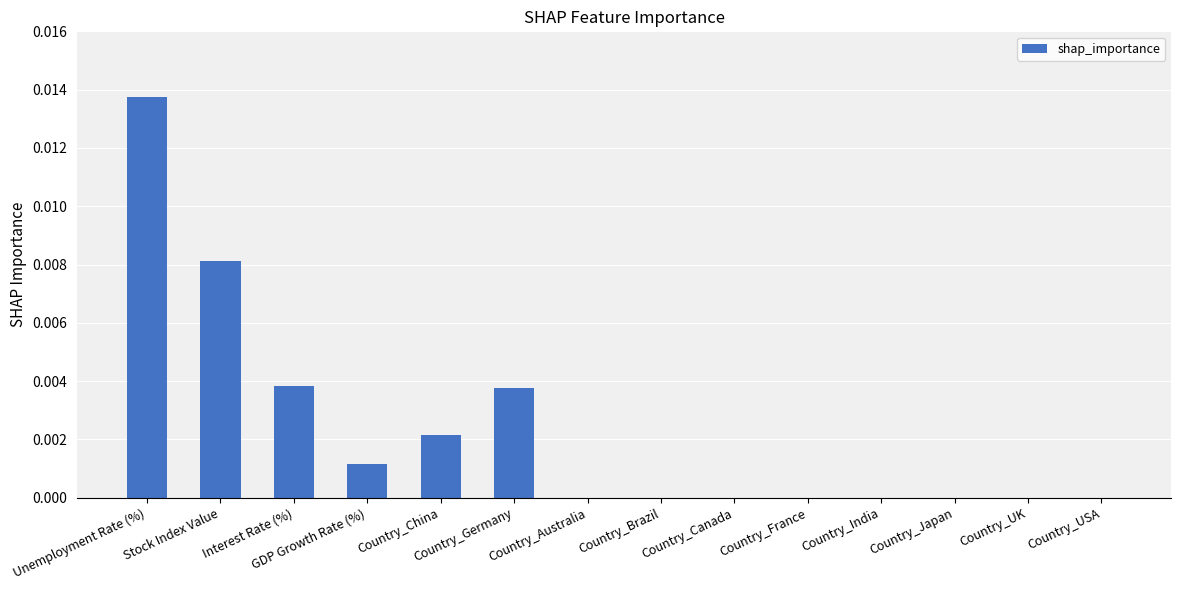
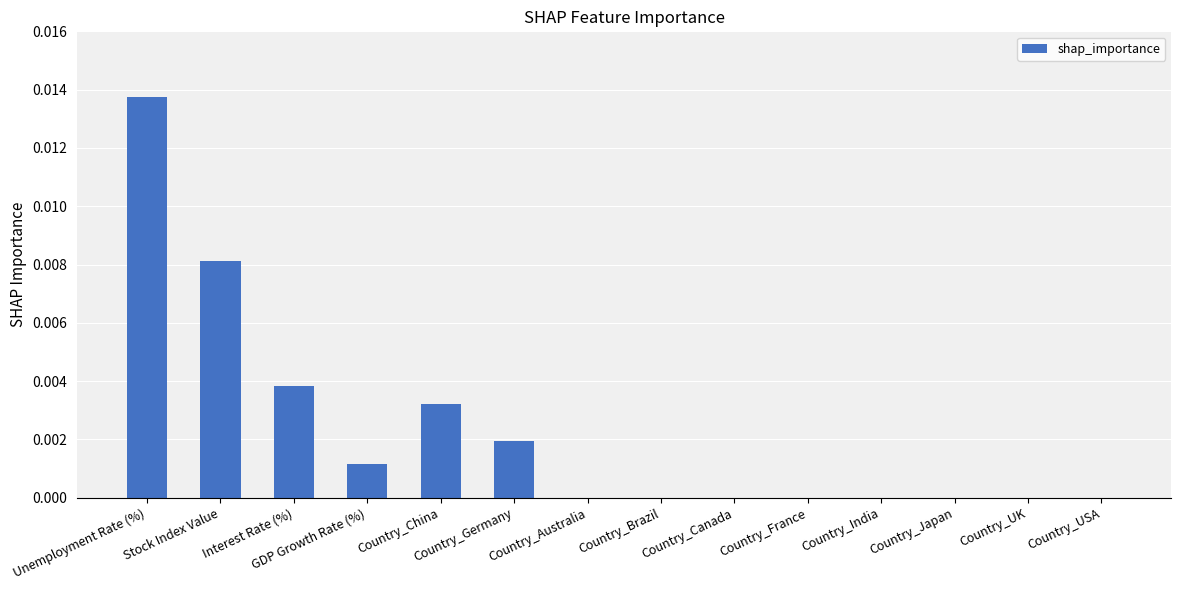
Country_China: 0.0022 -> 0.0032
Country_Germany: 0.0038 -> 0.0020
